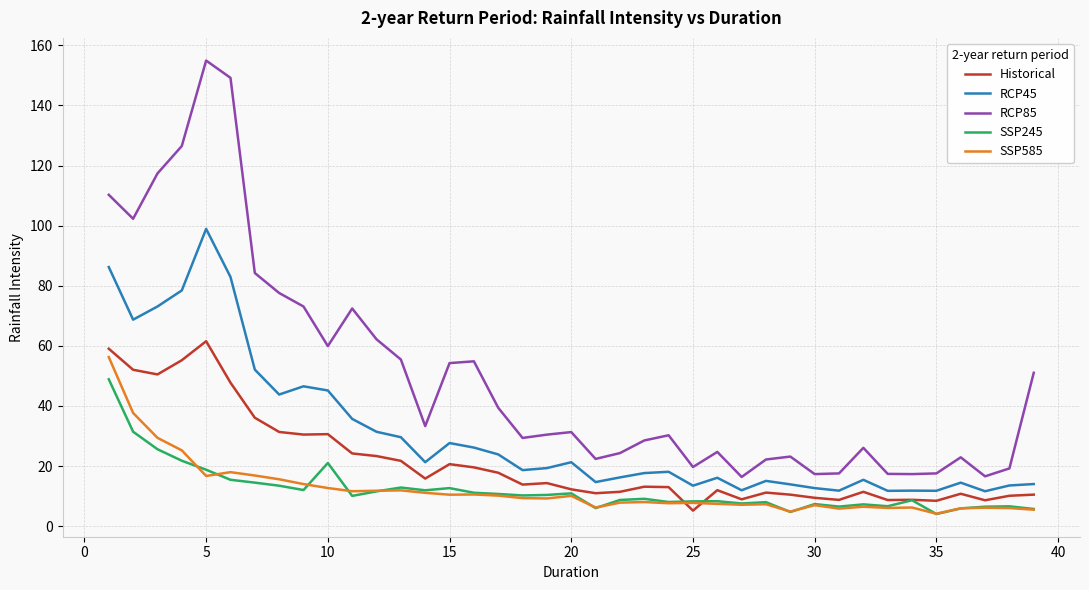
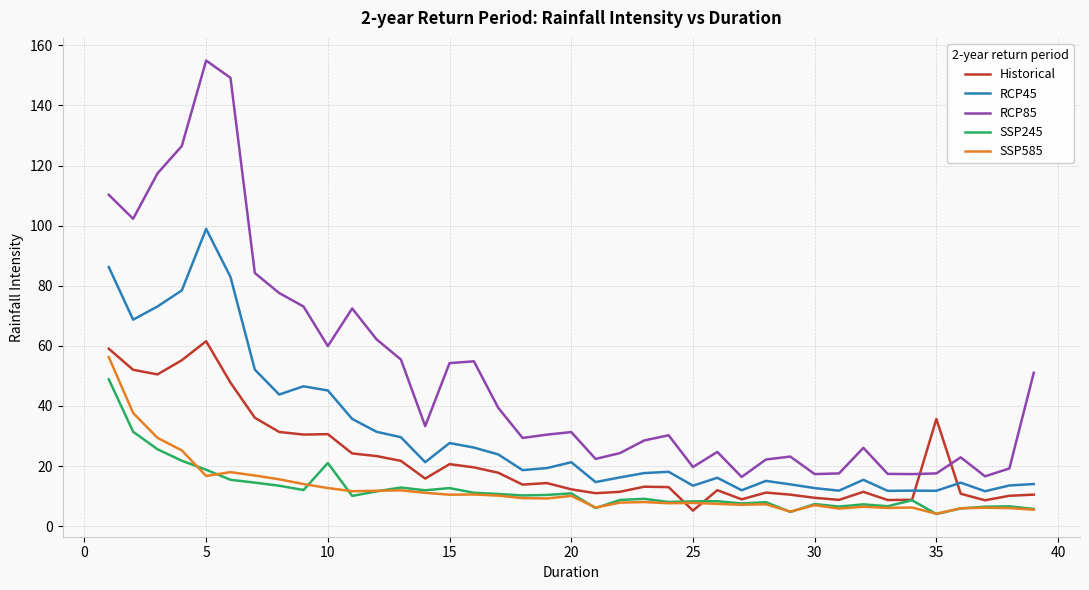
Historical, 35: 8 -> 36
